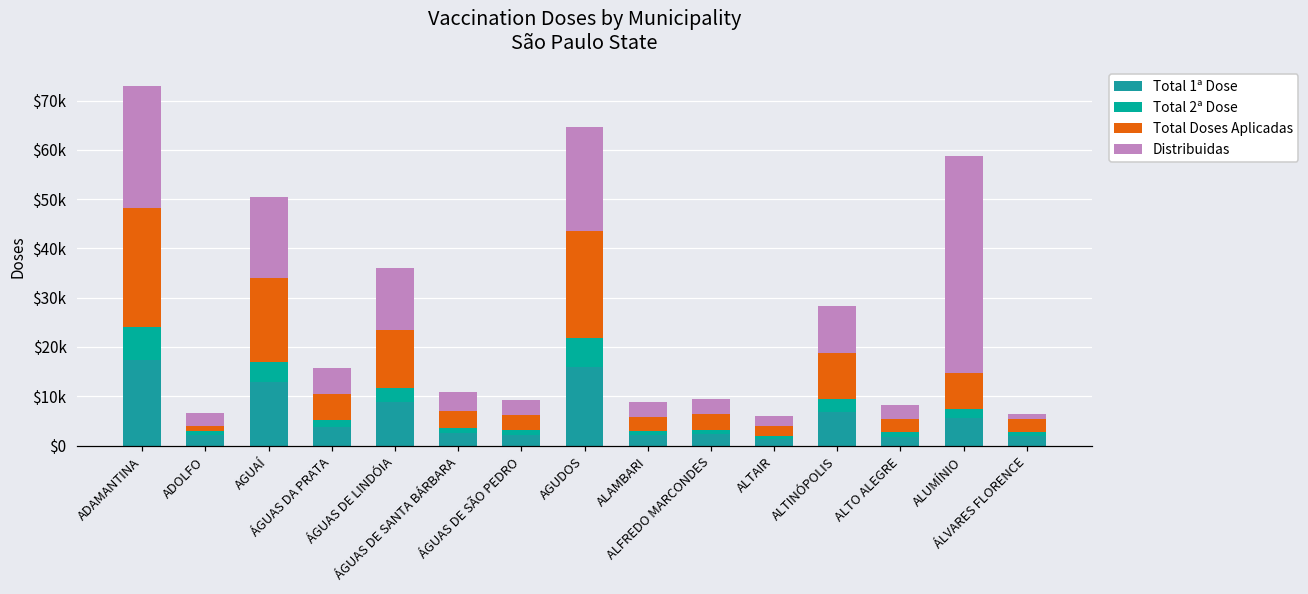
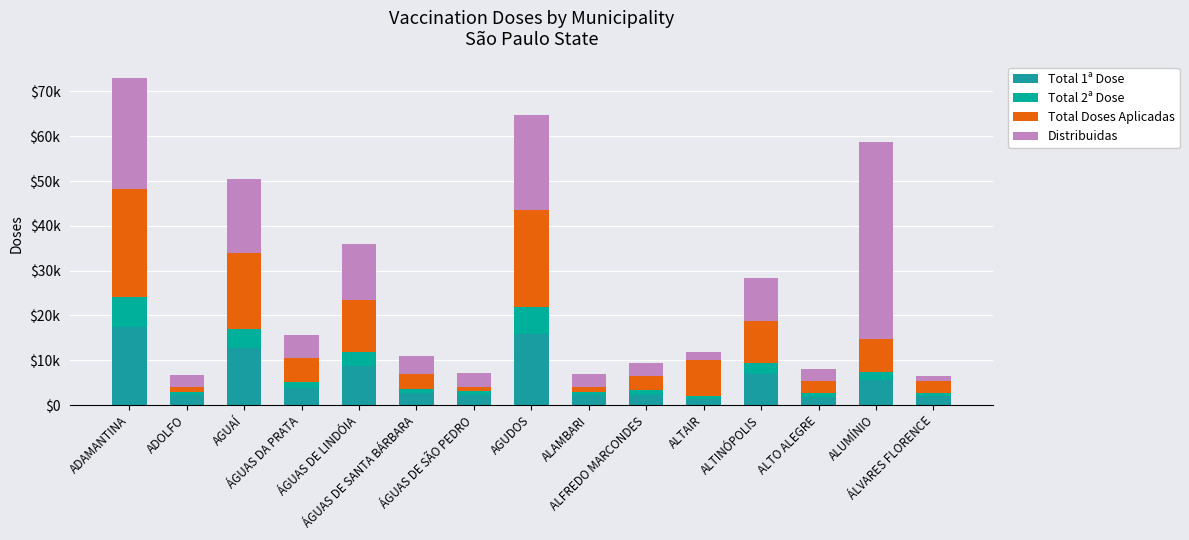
Total Doses Aplicadas, ÁGUAS DE SÃO PEDRO: $3000 -> $1000
Total Doses Aplicadas, ALAMBARI: $3000 -> $1000
Total Doses Aplicadas, ALTAIR: $2000 -> $8000
